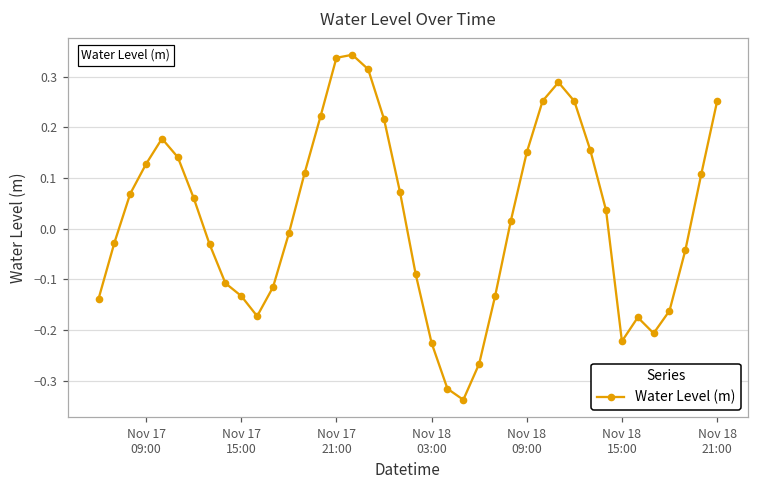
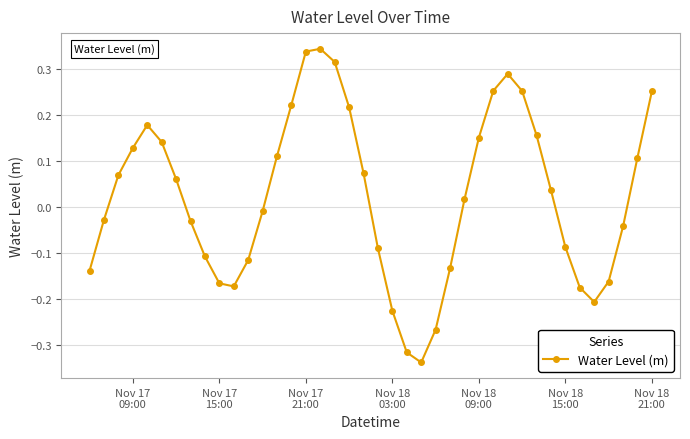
Nov 17 15:00: -0.13 -> -0.17
Nov 18 15:00: -0.22 -> -0.09
